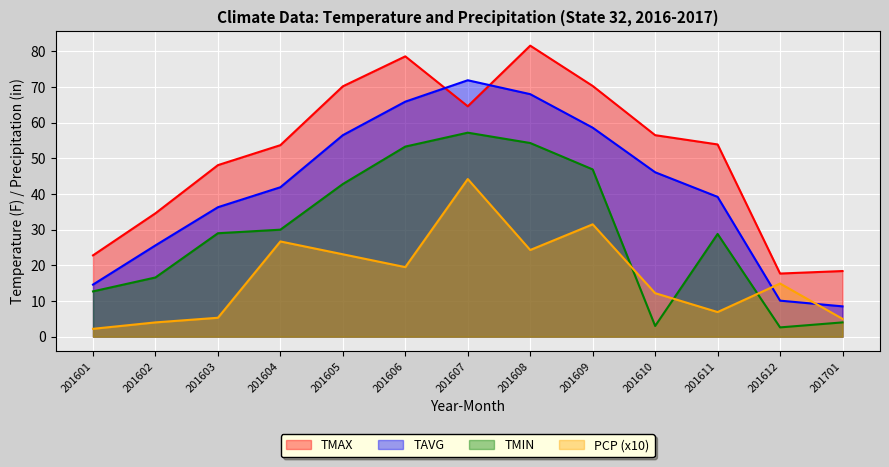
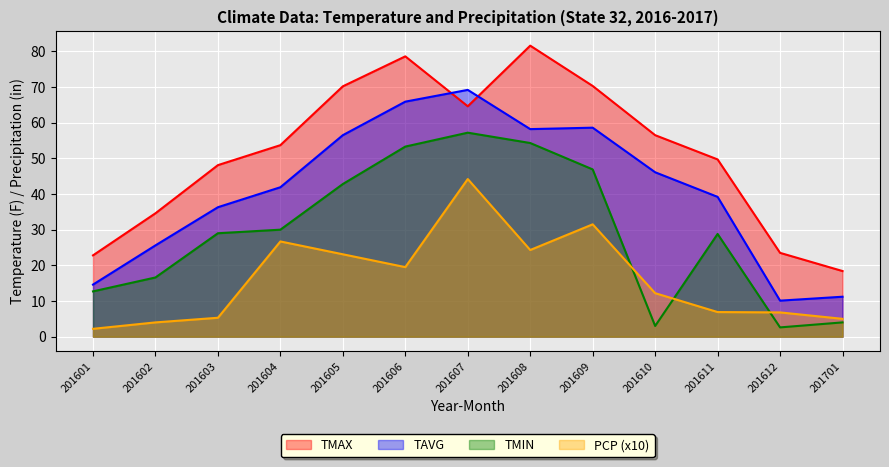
TAVG, 201607: 72 -> 69
TAVG, 201608: 68 -> 58
TMAX, 201611: 54 -> 50
TMAX, 201612: 18 -> 24
PCP (x10), 201612: 15 -> 7
TAVG, 201701: 9 -> 11
